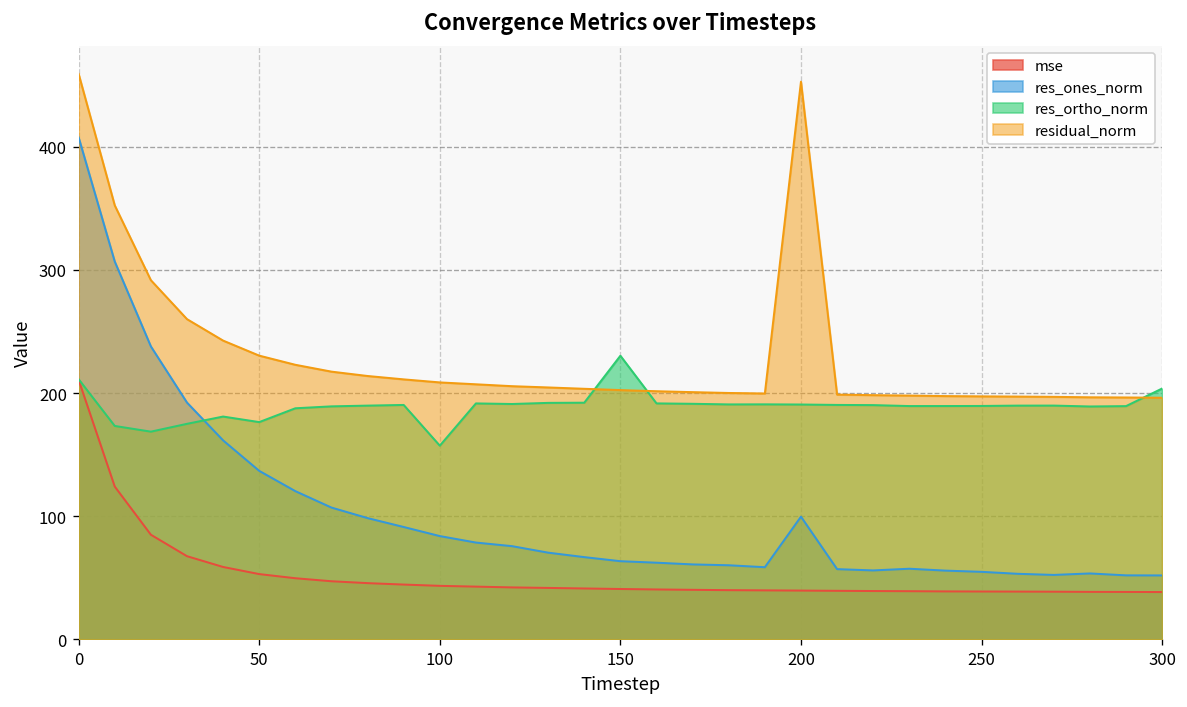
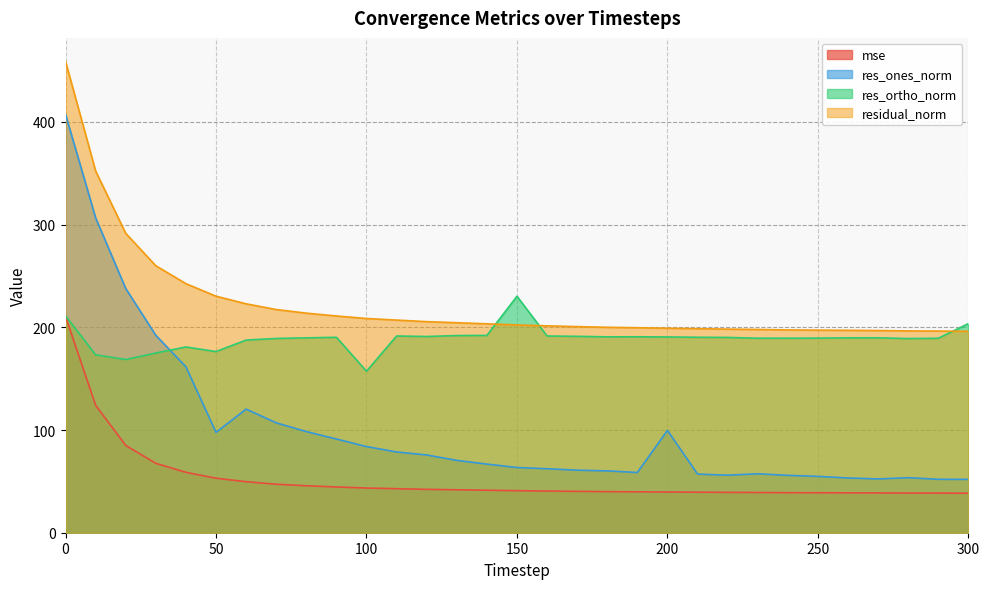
res_ones_norm, 50: 137 -> 98
residual_norm, 200: 453 -> 199
